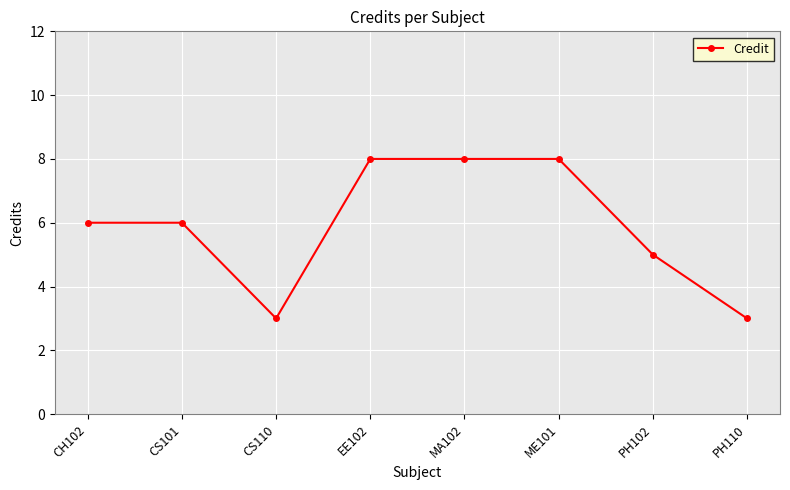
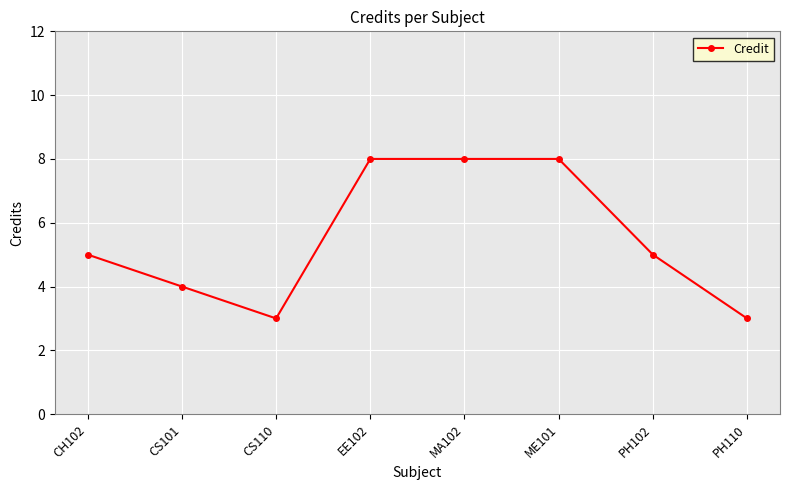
CH102: 6 -> 5
CS101: 6 -> 4
